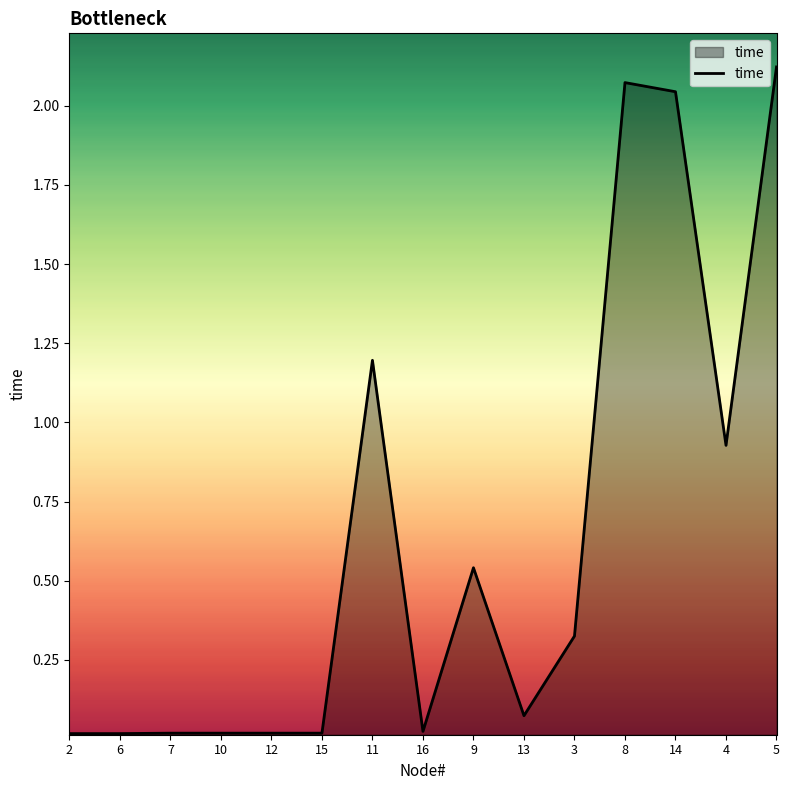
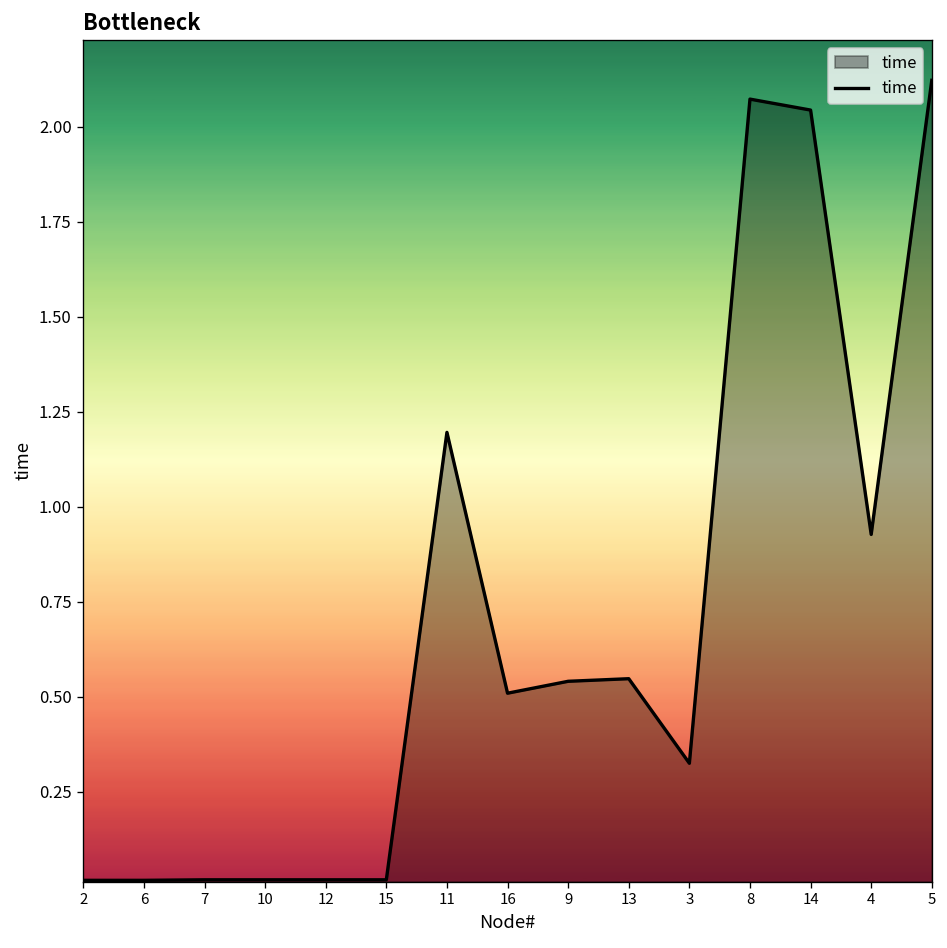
16: 0.02 -> 0.51
13: 0.07 -> 0.55
